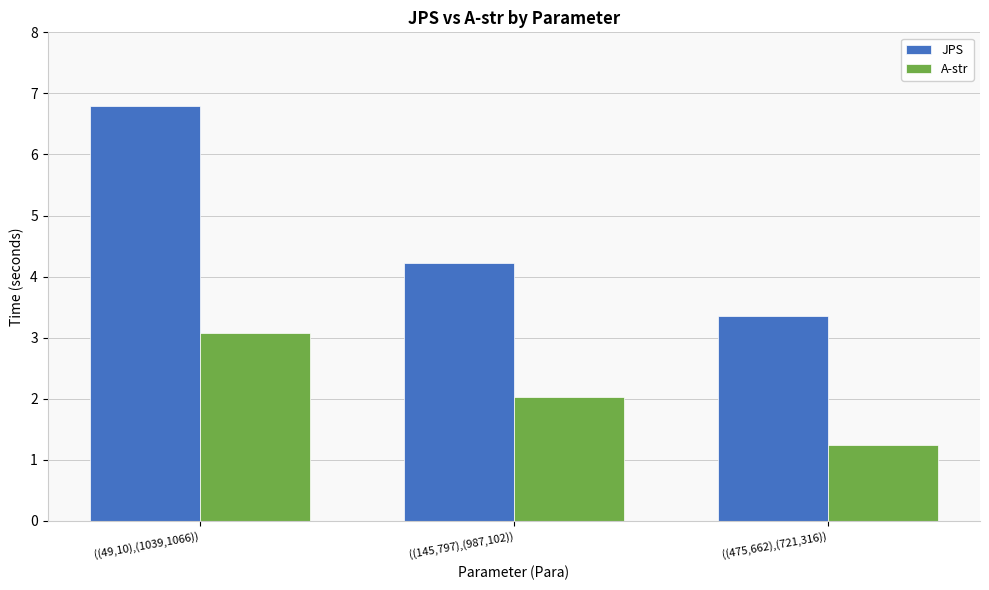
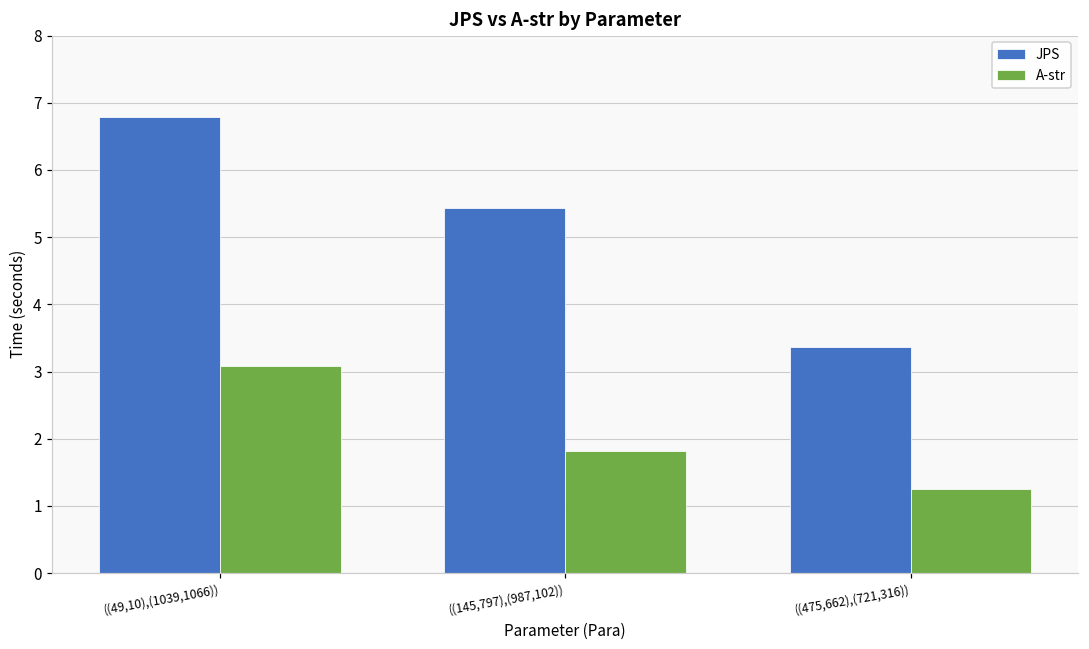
JPS, ((145,797),(987,102)): 4.2 -> 5.4
A-str, ((145,797),(987,102)): 2.0 -> 1.8
